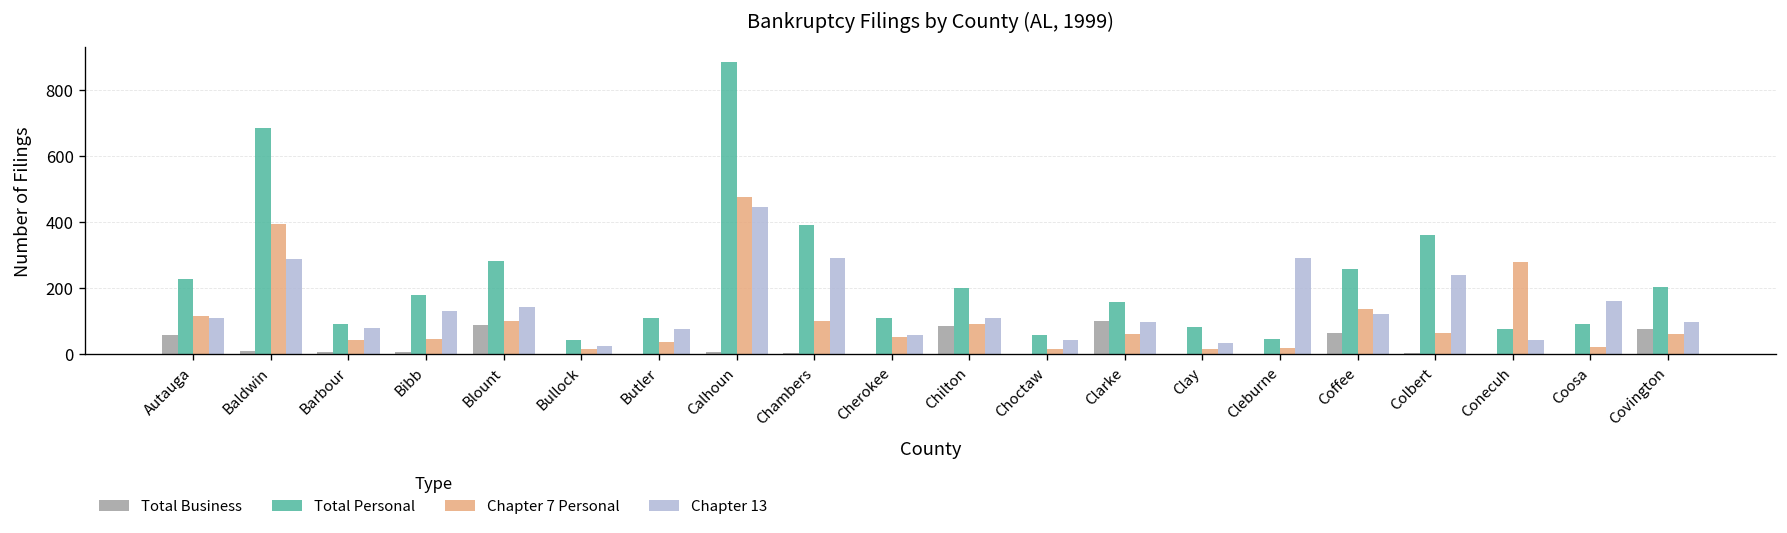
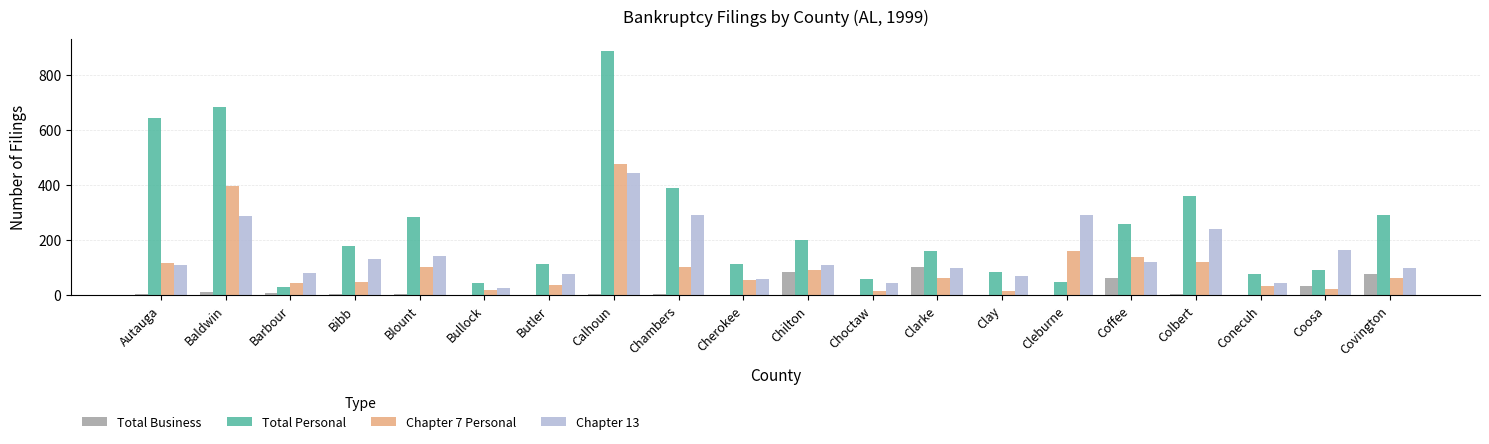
Total Business, Autauga: 60 -> 0
Total Personal, Autauga: 230 -> 640
Total Personal, Barbour: 90 -> 30
Total Business, Blount: 90 -> 0
Chapter 13, Clay: 30 -> 70
Chapter 7 Personal, Cleburne: 20 -> 160
Chapter 7 Personal, Colbert: 70 -> 120
Chapter 7 Personal, Conecuh: 280 -> 30
Total Business, Coosa: 0 -> 30
Total Personal, Covington: 200 -> 290
